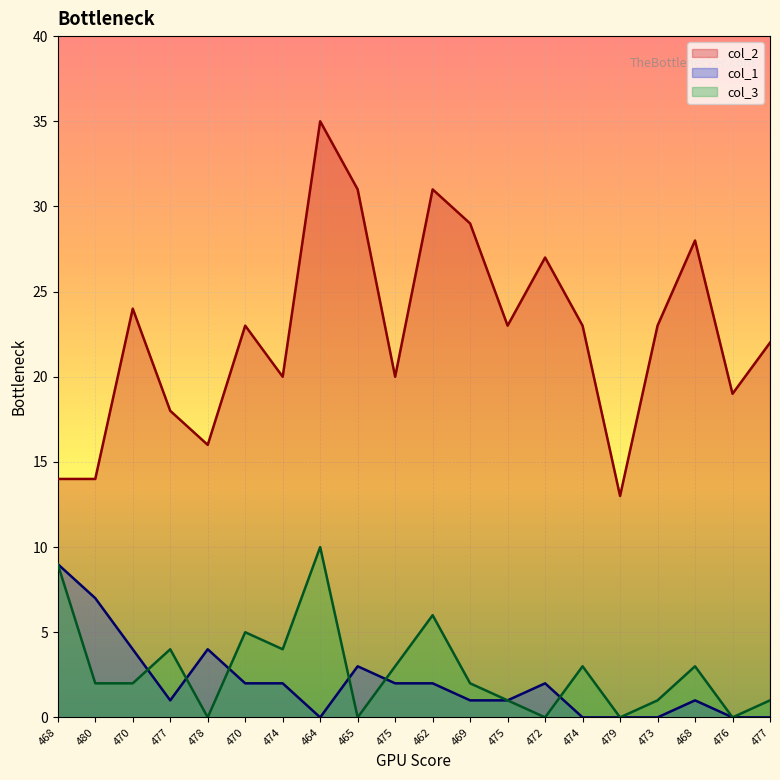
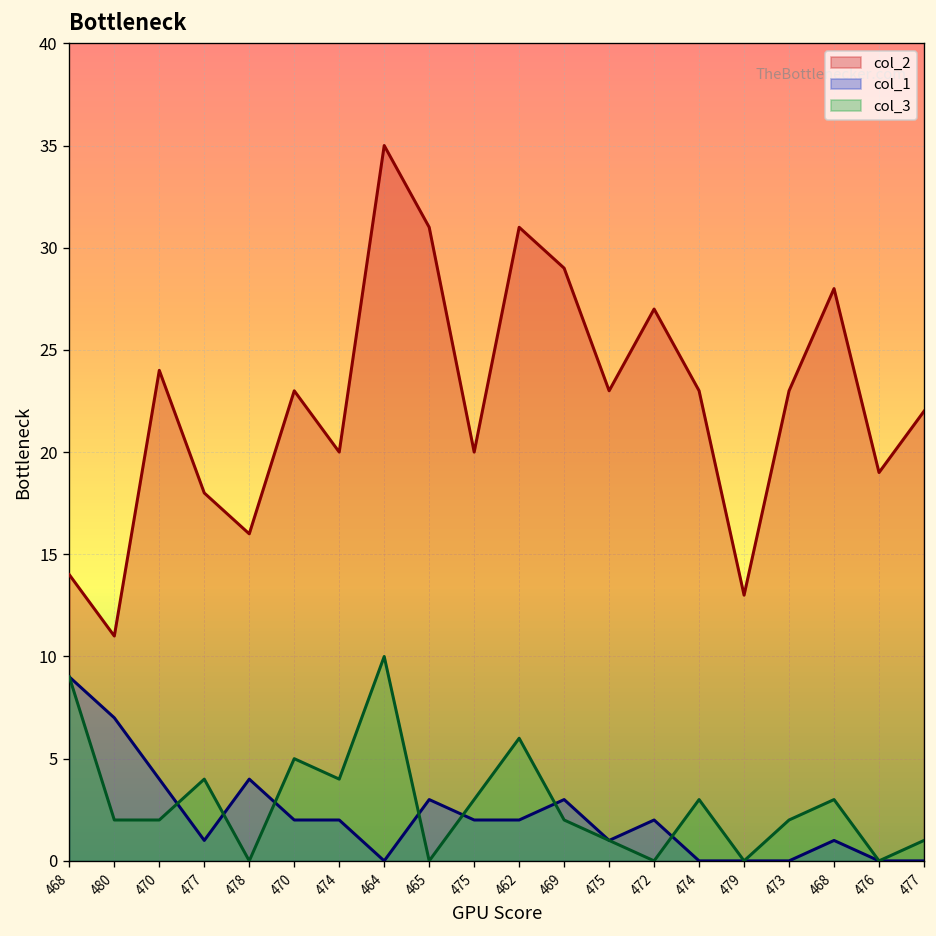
col_2, 480: 14 -> 11
col_1, 469: 1 -> 3
col_3, 473: 1 -> 2
